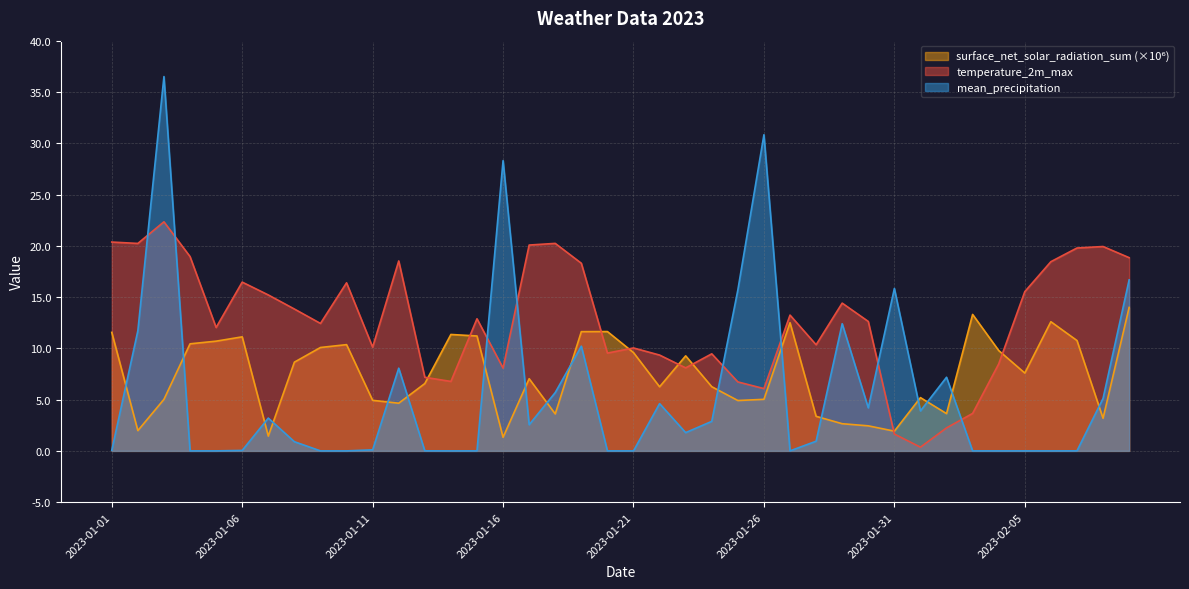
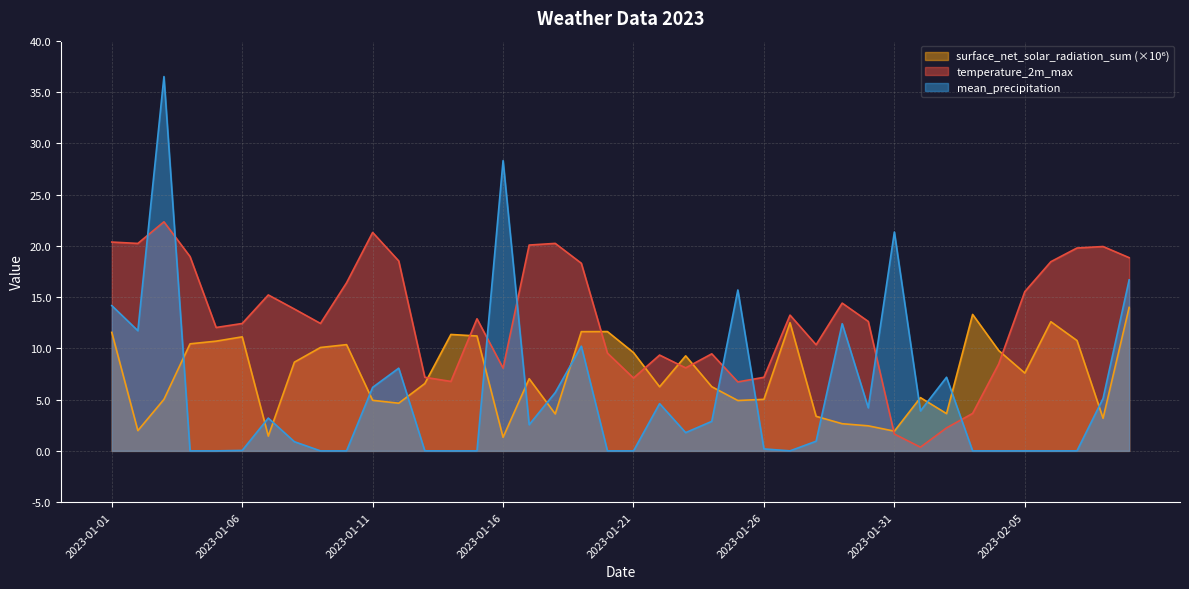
mean_precipitation, 2023-01-01: 0.1 -> 14.2
temperature_2m_max, 2023-01-06: 16.5 -> 12.4
temperature_2m_max, 2023-01-11: 10.1 -> 21.3
mean_precipitation, 2023-01-11: 0.1 -> 6.2
temperature_2m_max, 2023-01-21: 10.0 -> 7.1
temperature_2m_max, 2023-01-26: 6.1 -> 7.2
mean_precipitation, 2023-01-26: 30.8 -> 0.2
mean_precipitation, 2023-01-31: 15.8 -> 21.3
